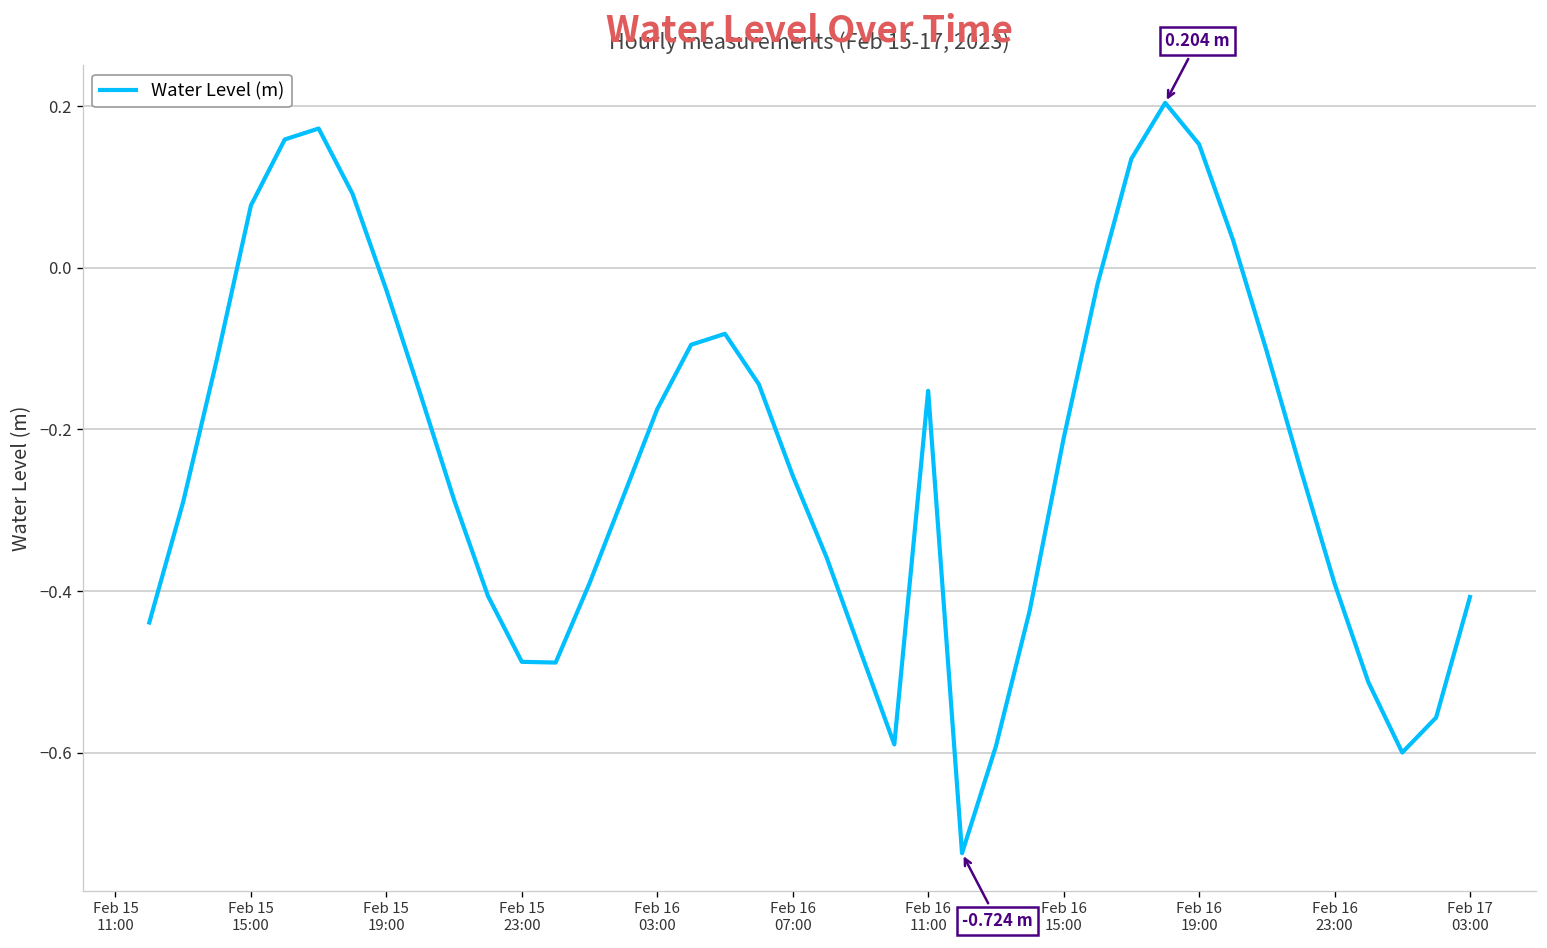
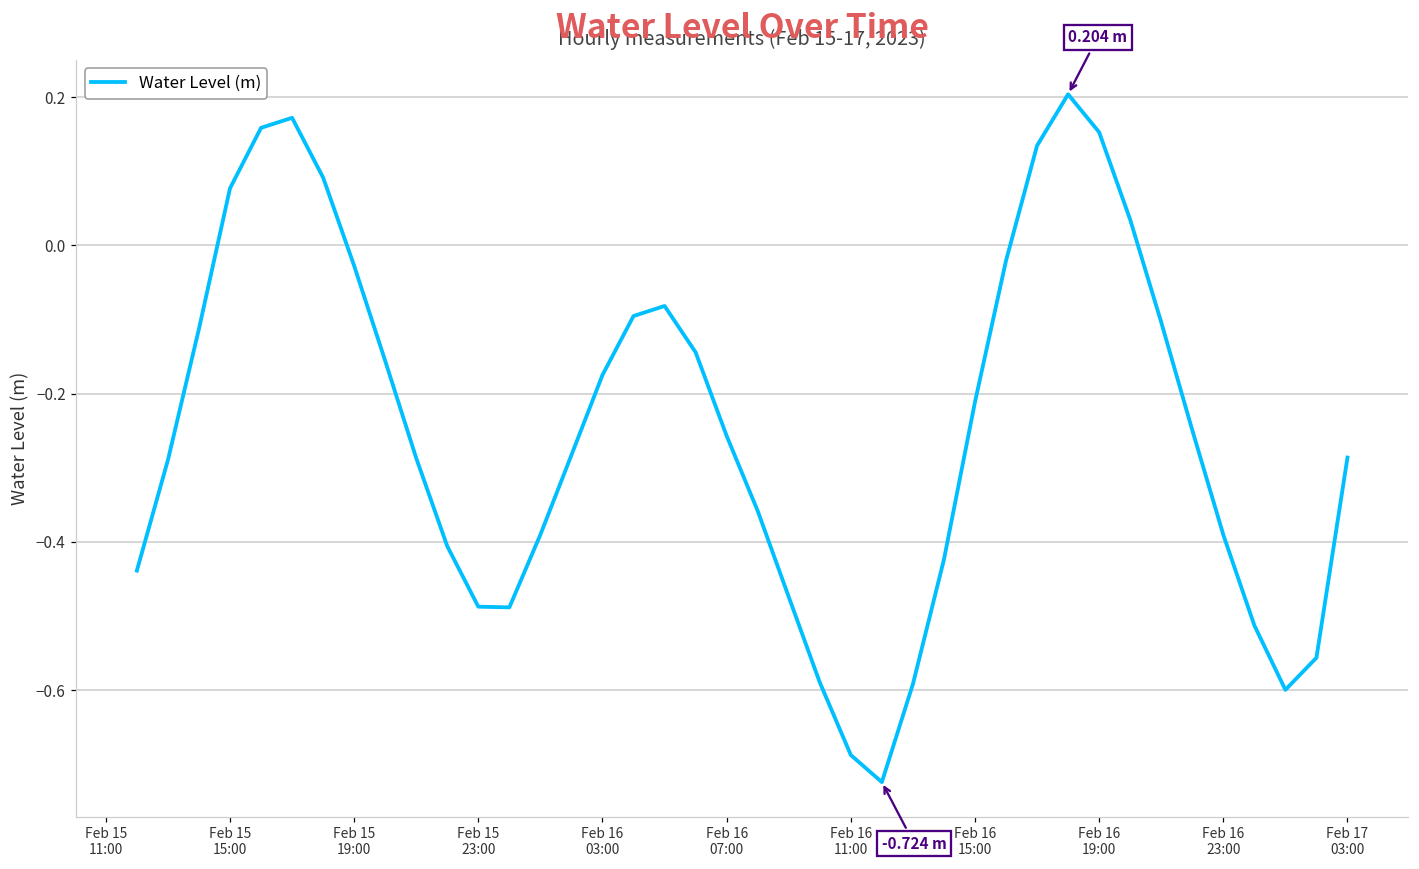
Feb 16 11:00: -0.15 -> -0.69
Feb 17 03:00: -0.41 -> -0.29
